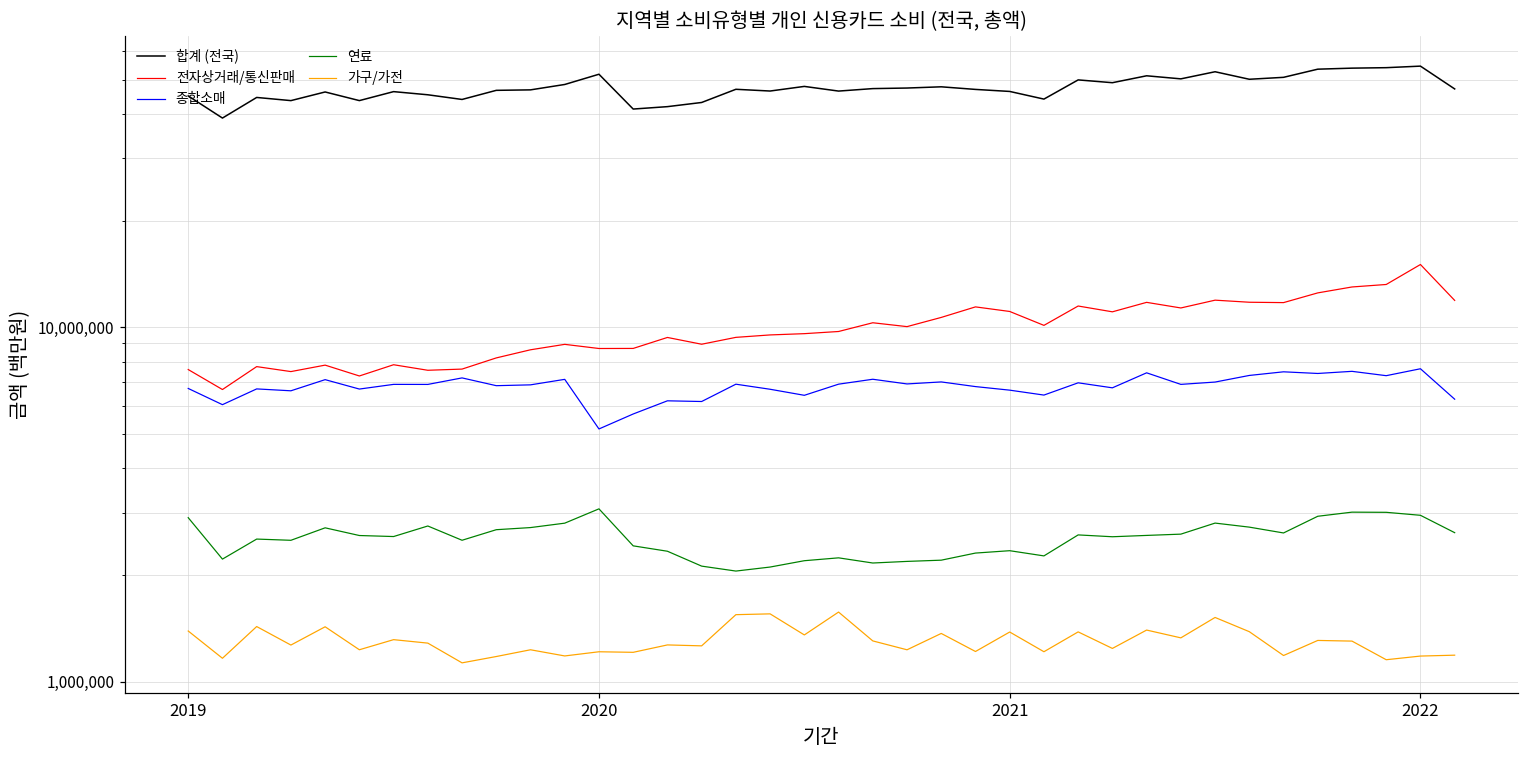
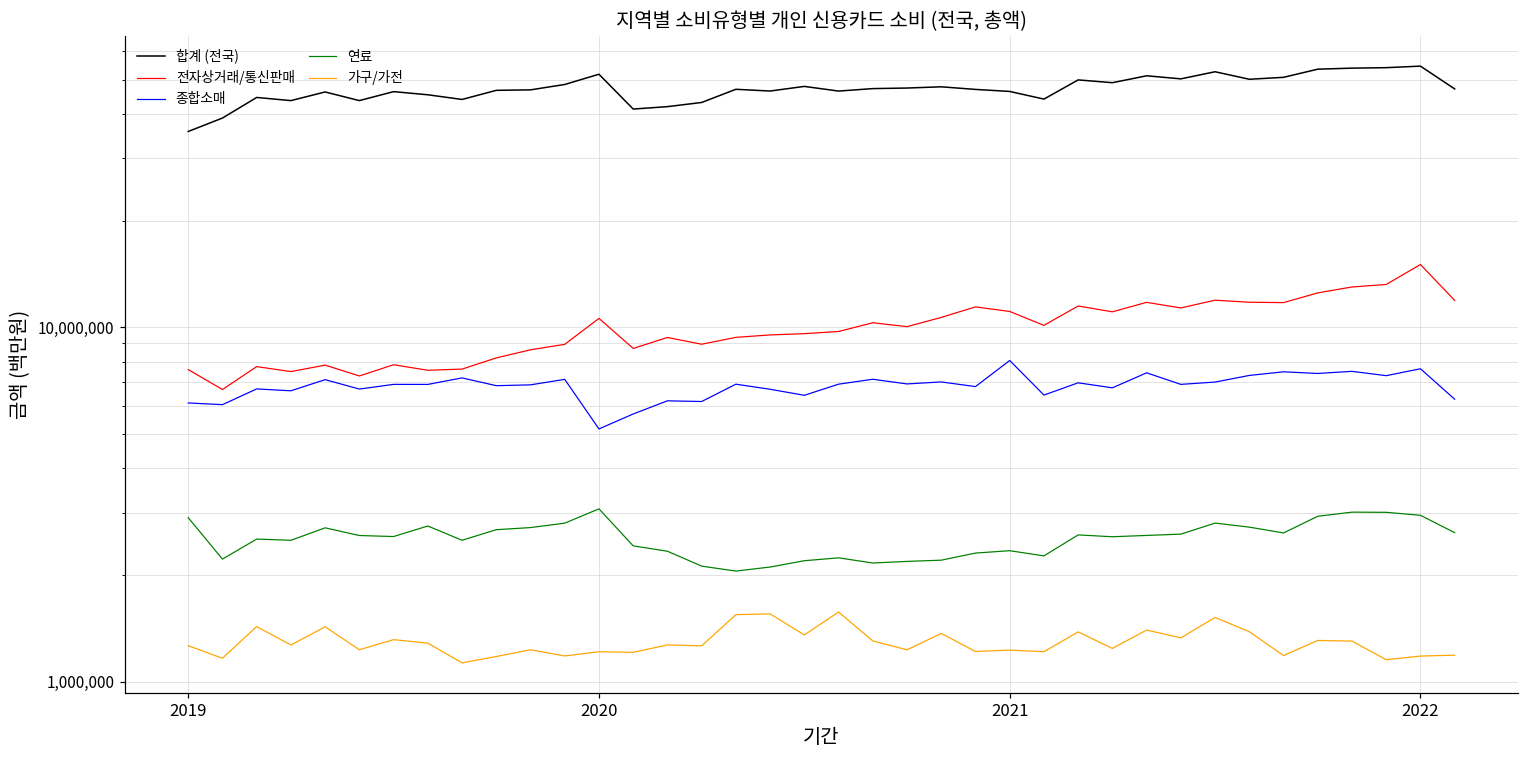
합계 (전국), 2019: 45,000,000 -> 36,000,000
종합소매, 2019: 6,700,000 -> 6,100,000
가구/가전, 2019: 1,390,000 -> 1,260,000
전자상거래/통신판매, 2020: 8,700,000 -> 10,600,000
종합소매, 2021: 6,600,000 -> 8,100,000
가구/가전, 2021: 1,380,000 -> 1,230,000
